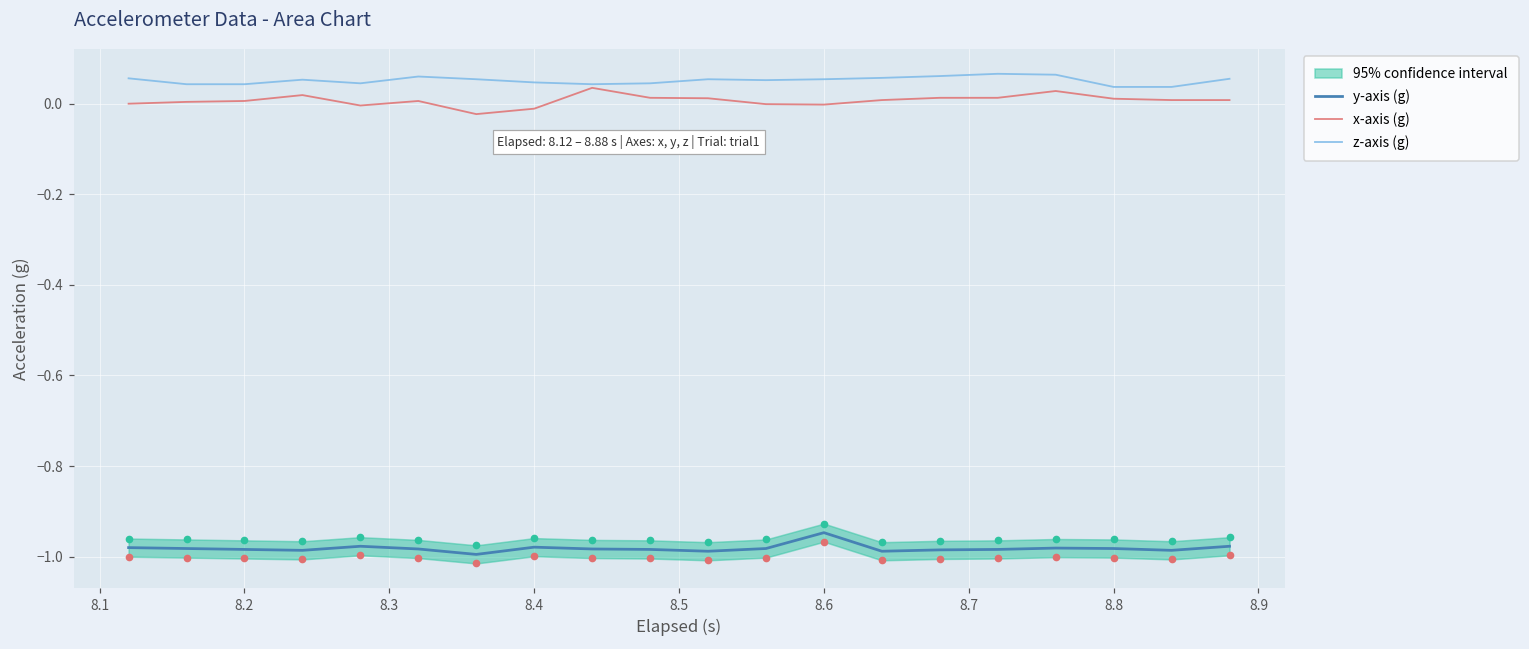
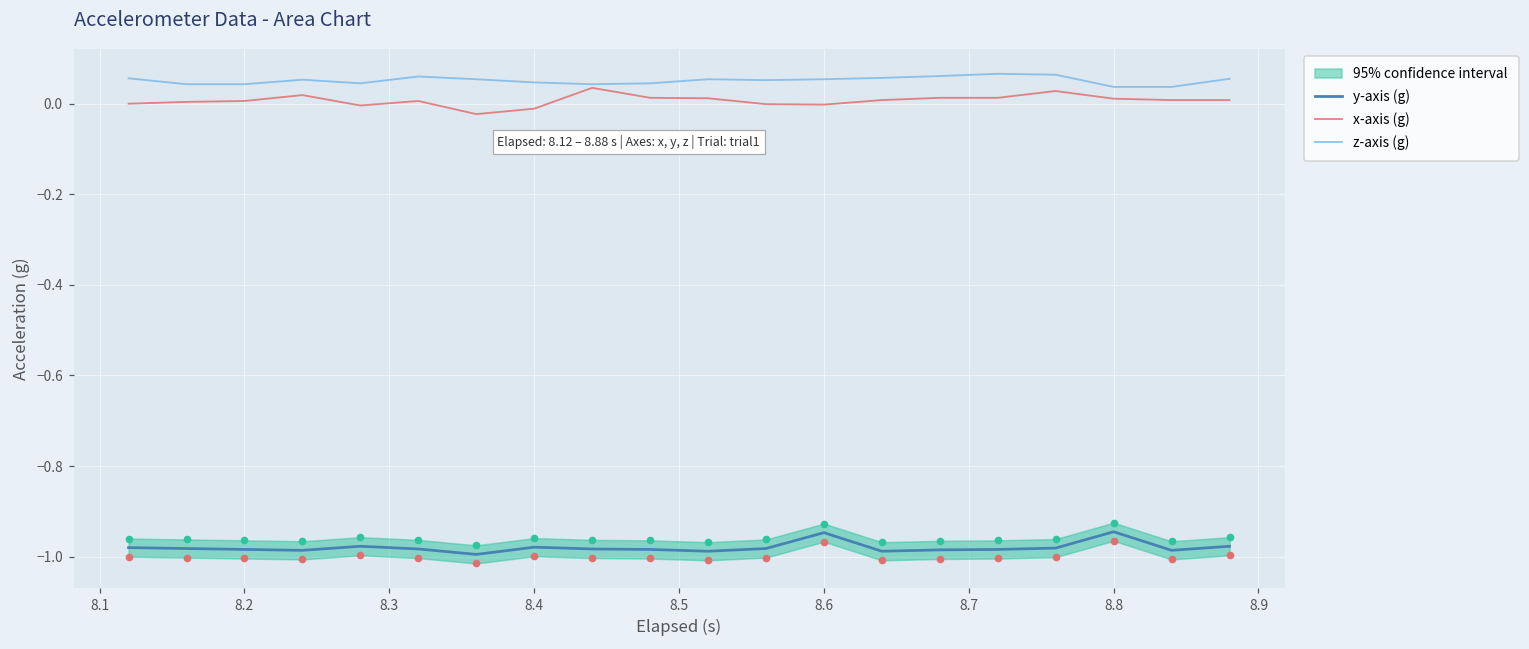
y-axis (g), 8.8: -0.98 -> -0.95
